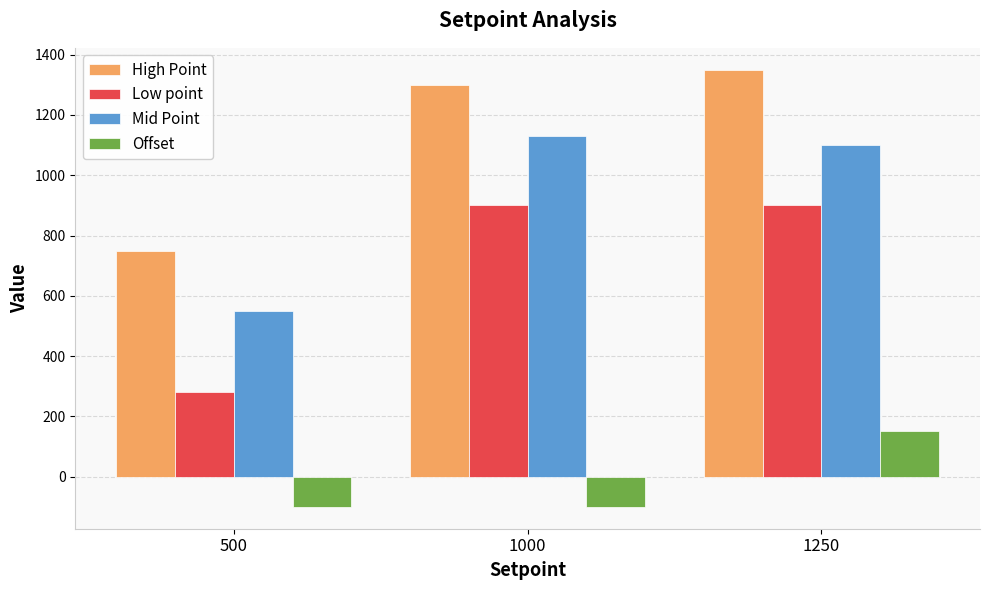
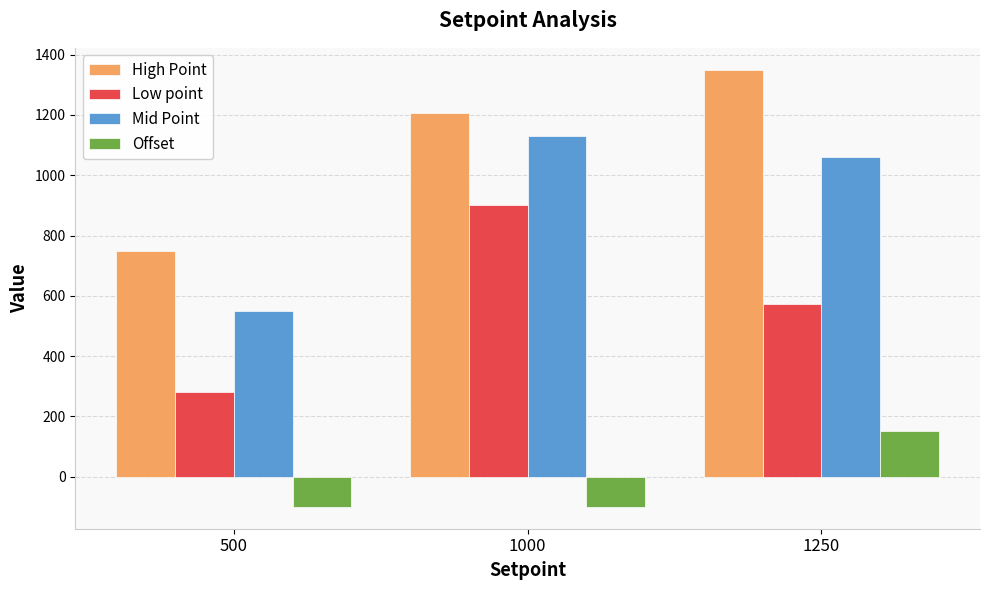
High Point, 1000: 1300 -> 1210
Low point, 1250: 900 -> 570
Mid Point, 1250: 1100 -> 1060
